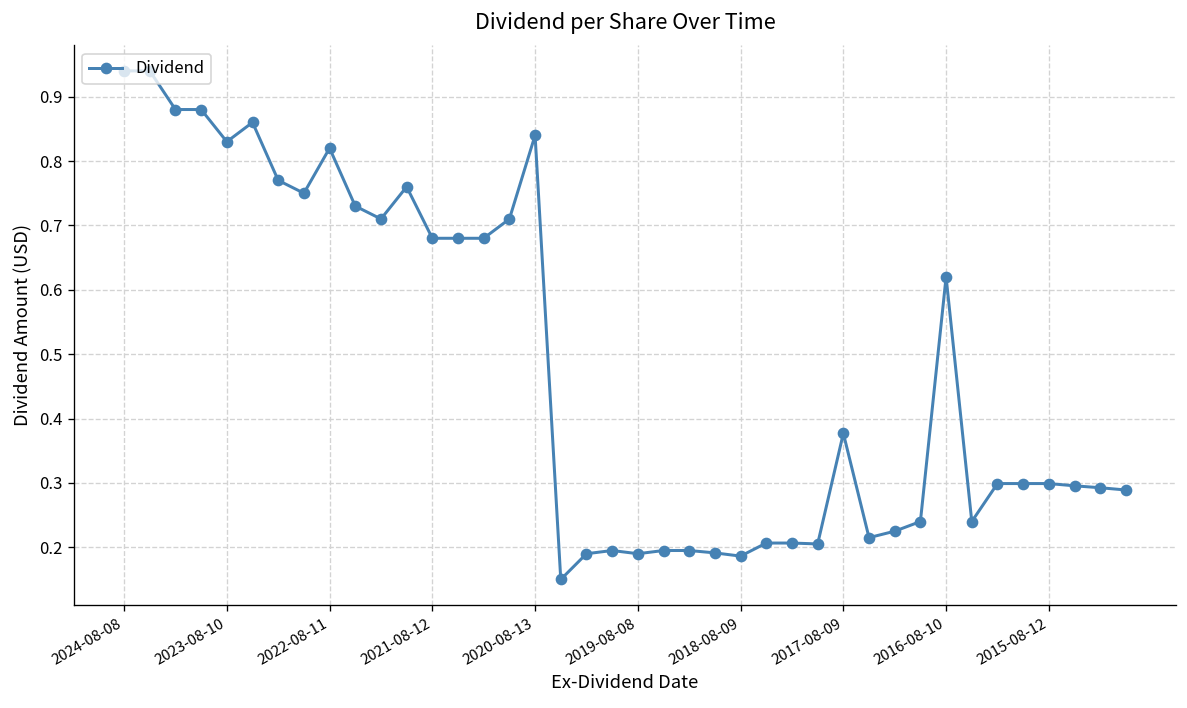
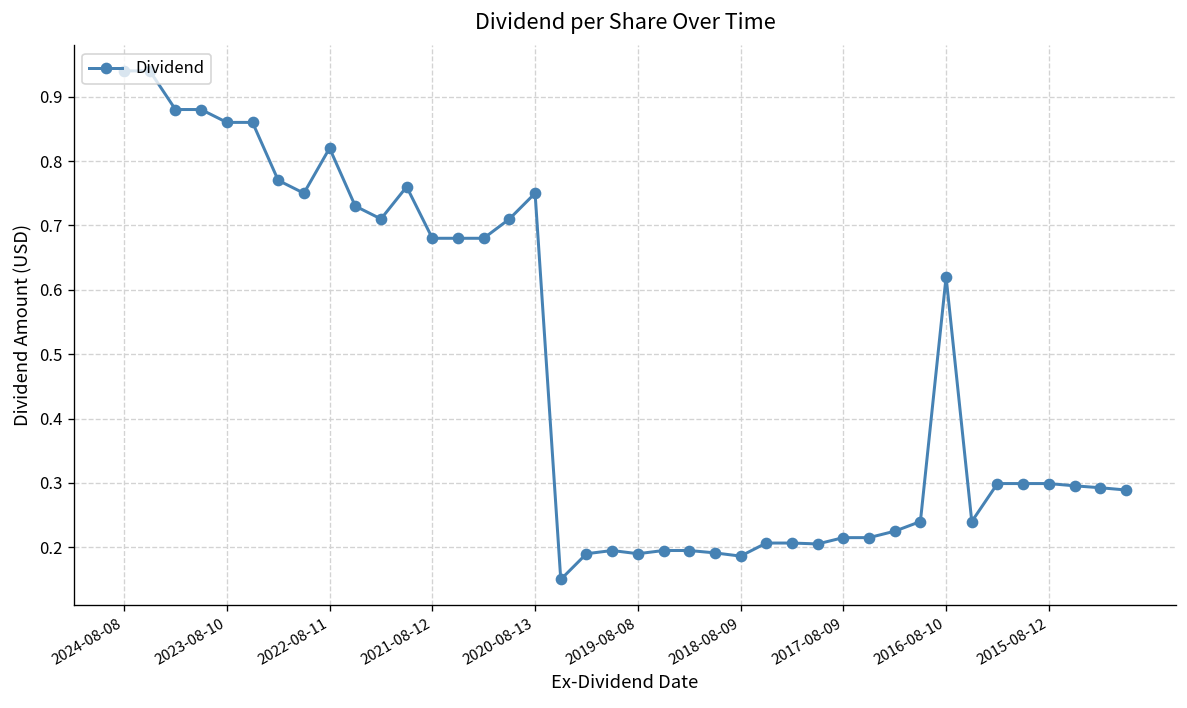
2023-08-10: 0.83 -> 0.86
2020-08-13: 0.84 -> 0.75
2017-08-09: 0.38 -> 0.22
